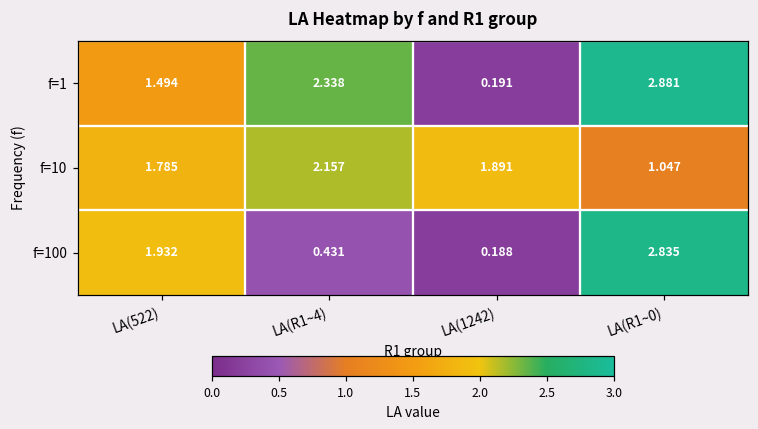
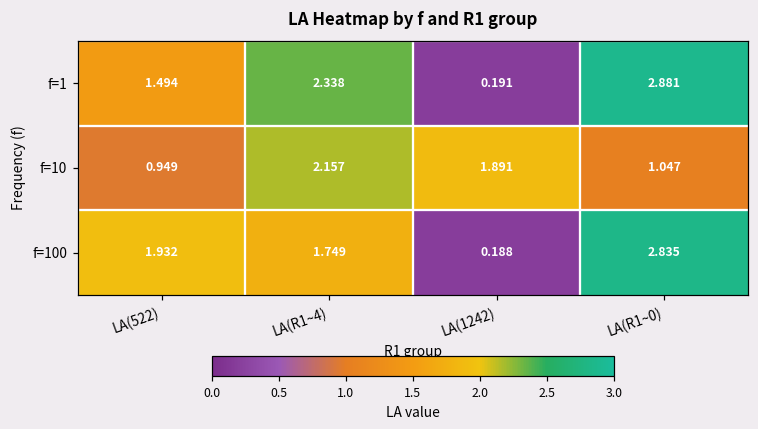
f=10, LA(522): 1.785 -> 0.949
f=100, LA(R1~4): 0.431 -> 1.749
